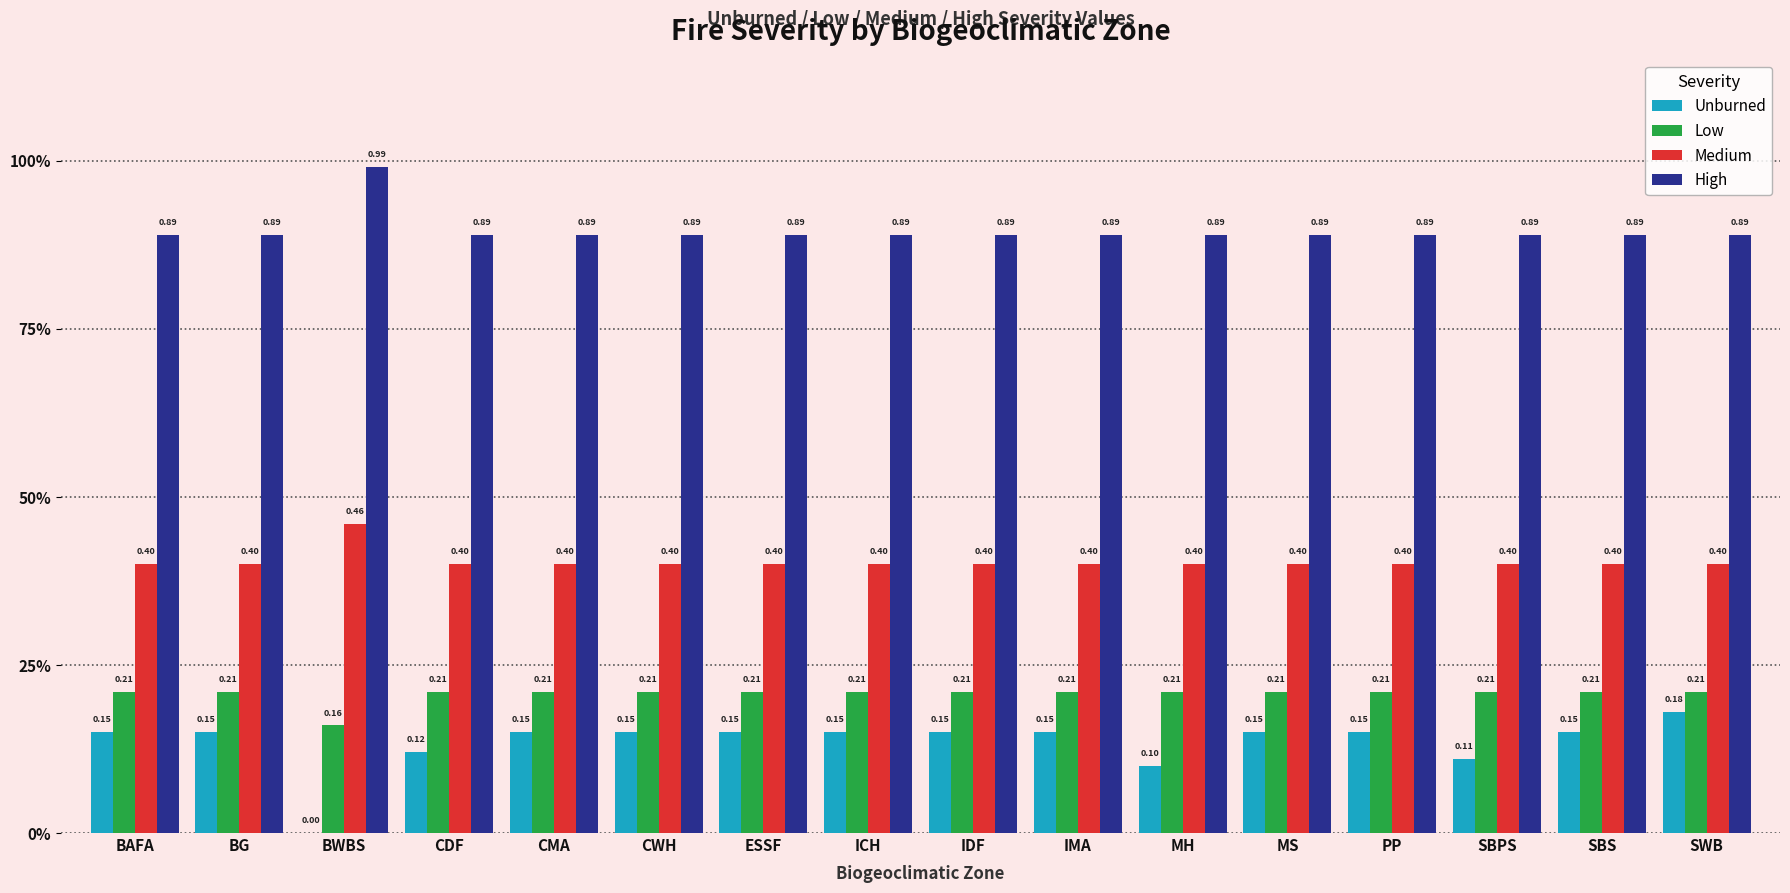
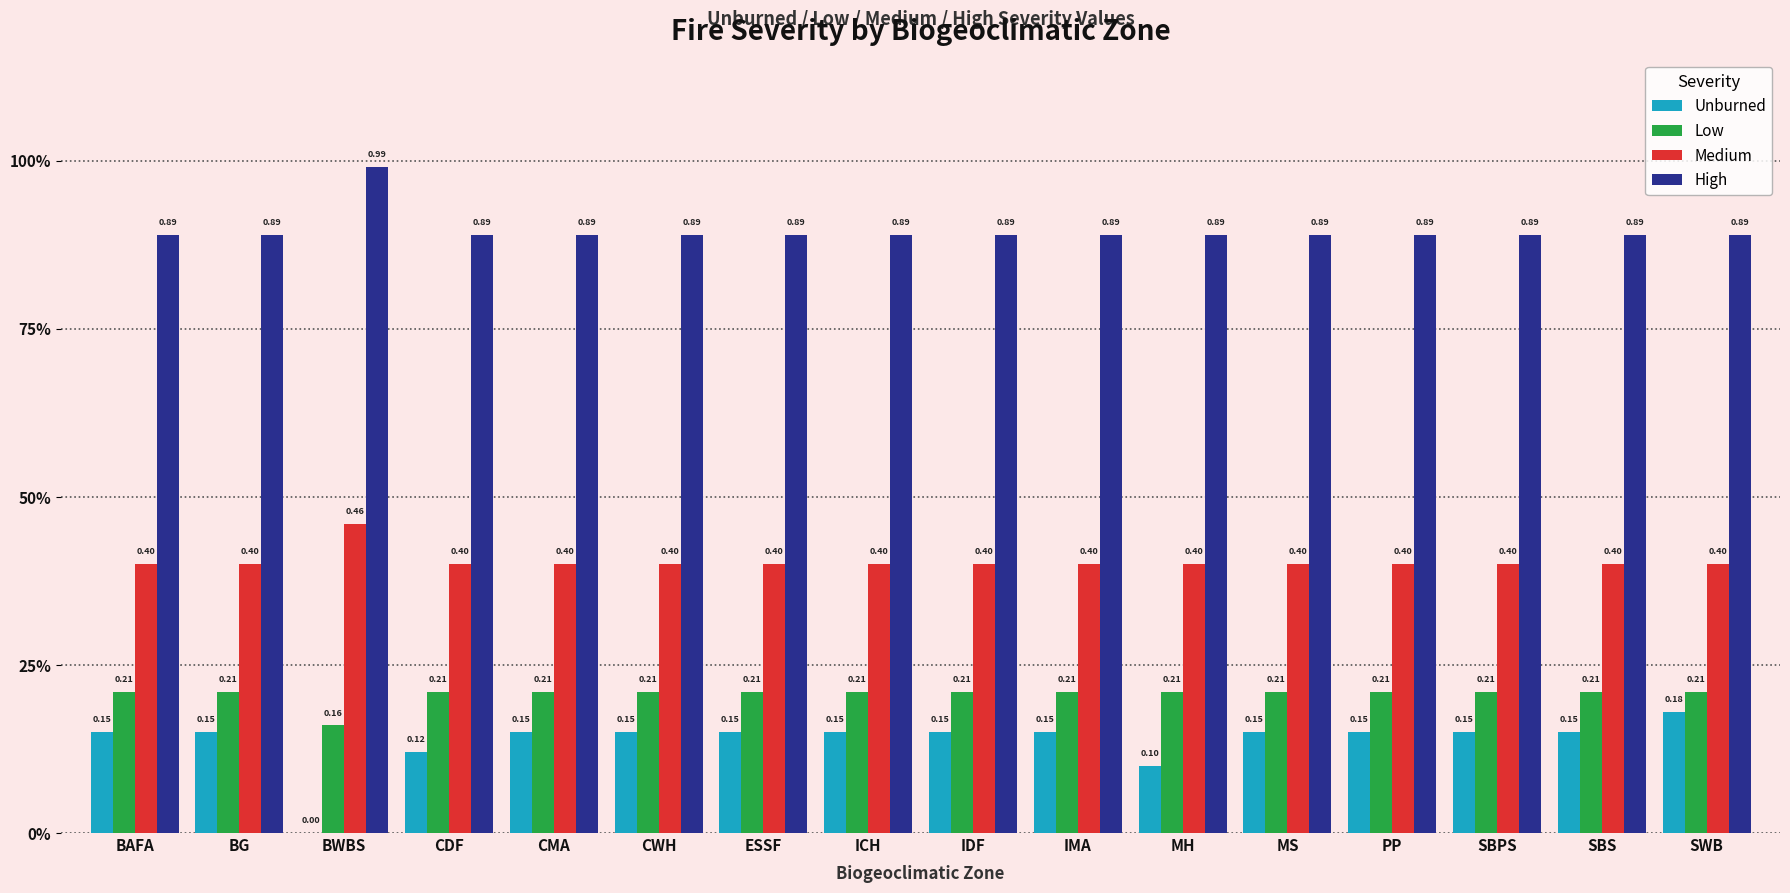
Unburned, SBPS: 0.11 -> 0.15
